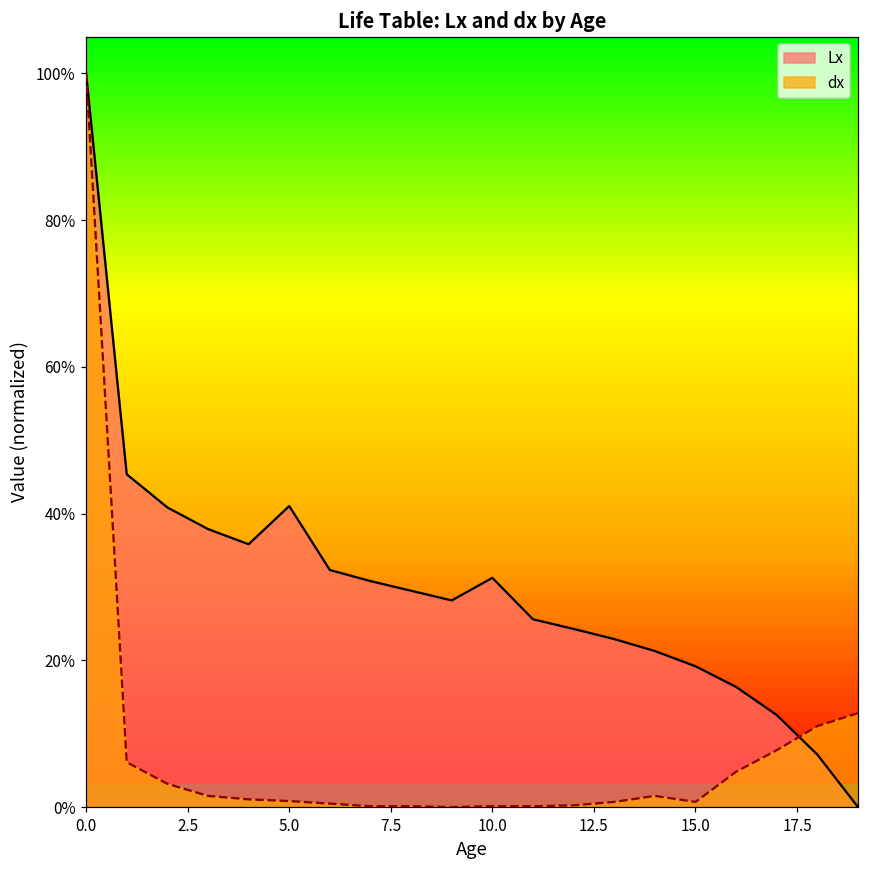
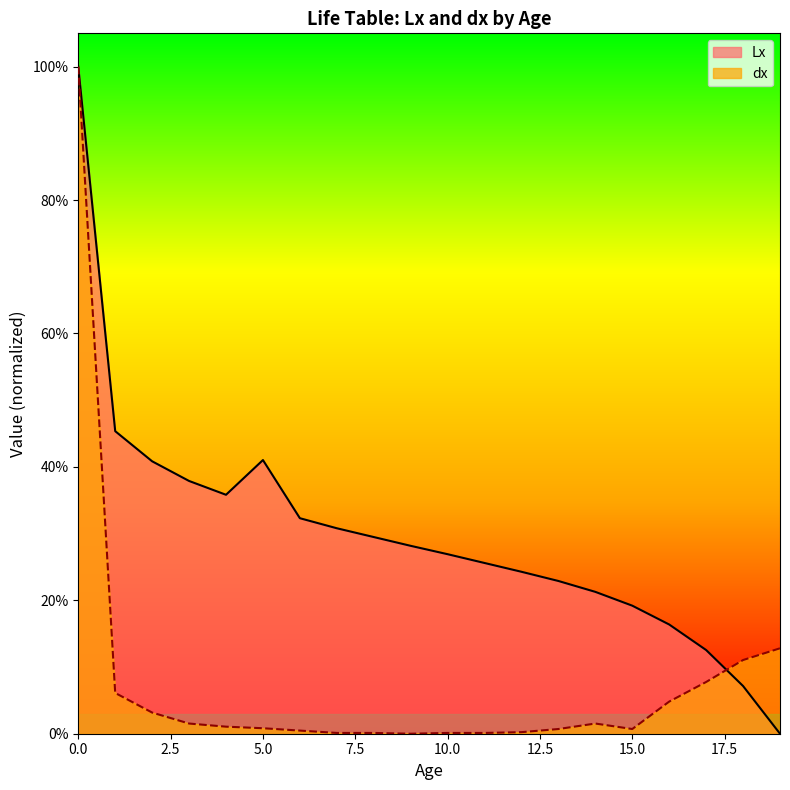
Lx, 10.0: 31% -> 27%
